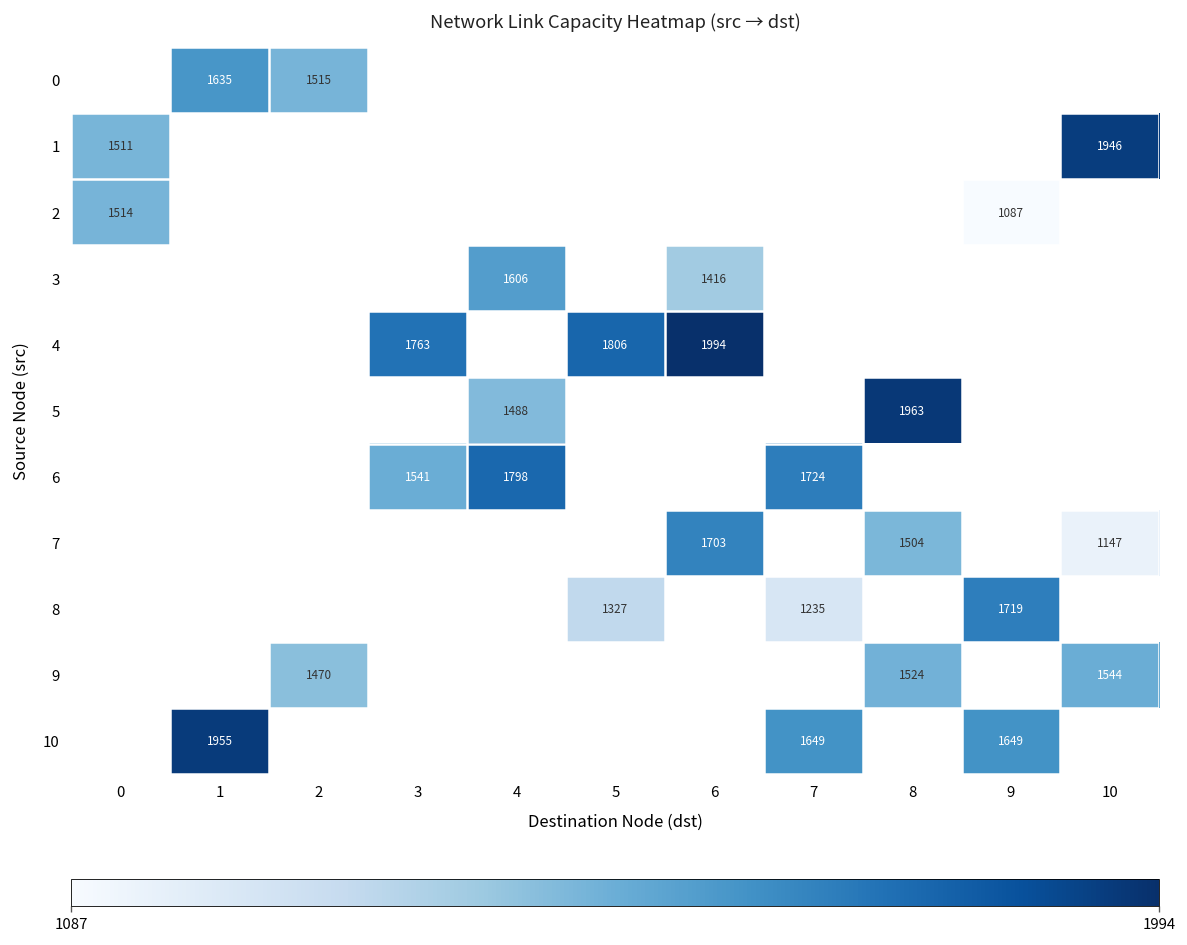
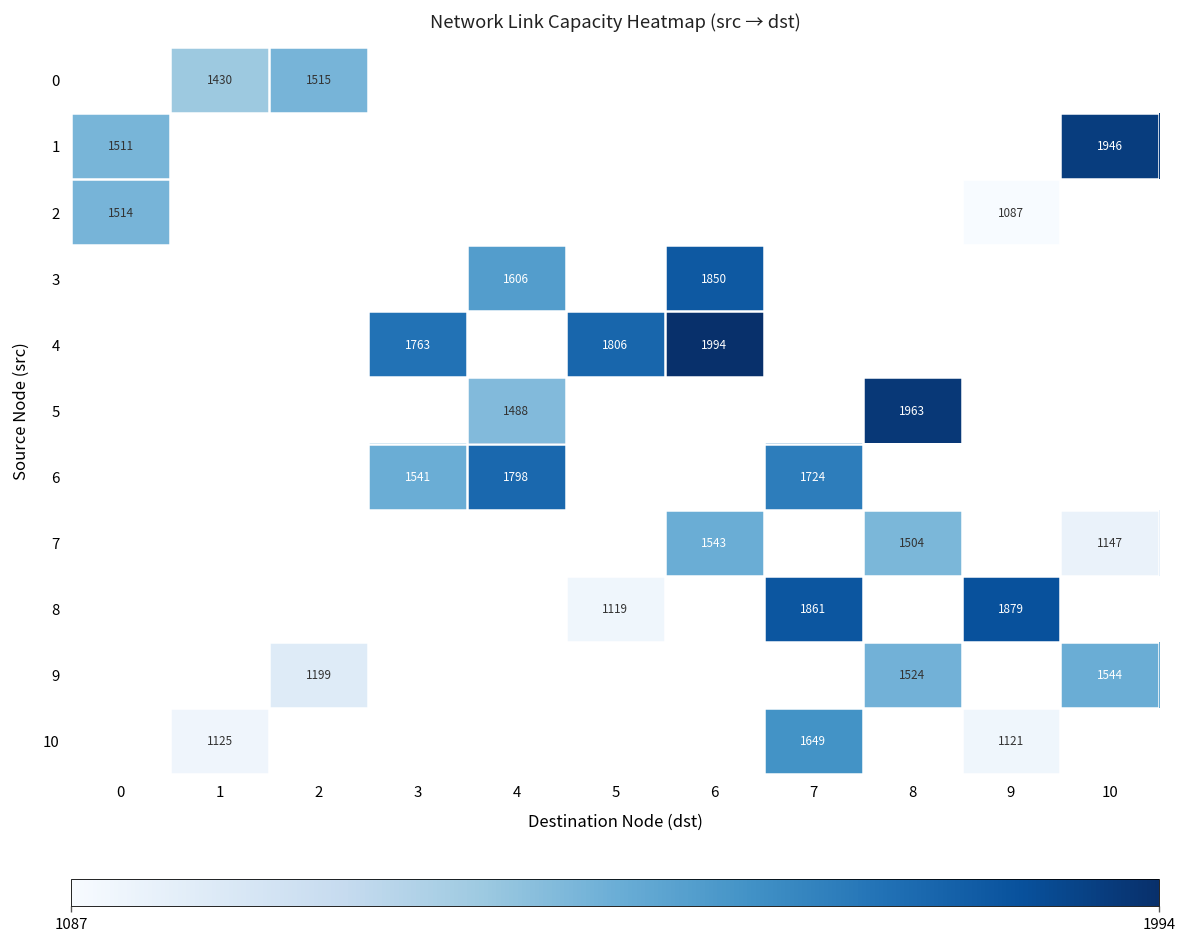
0, 1: 1635 -> 1430
3, 6: 1416 -> 1850
7, 6: 1703 -> 1543
8, 5: 1327 -> 1119
8, 7: 1235 -> 1861
8, 9: 1719 -> 1879
9, 2: 1470 -> 1199
10, 1: 1955 -> 1125
10, 9: 1649 -> 1121
